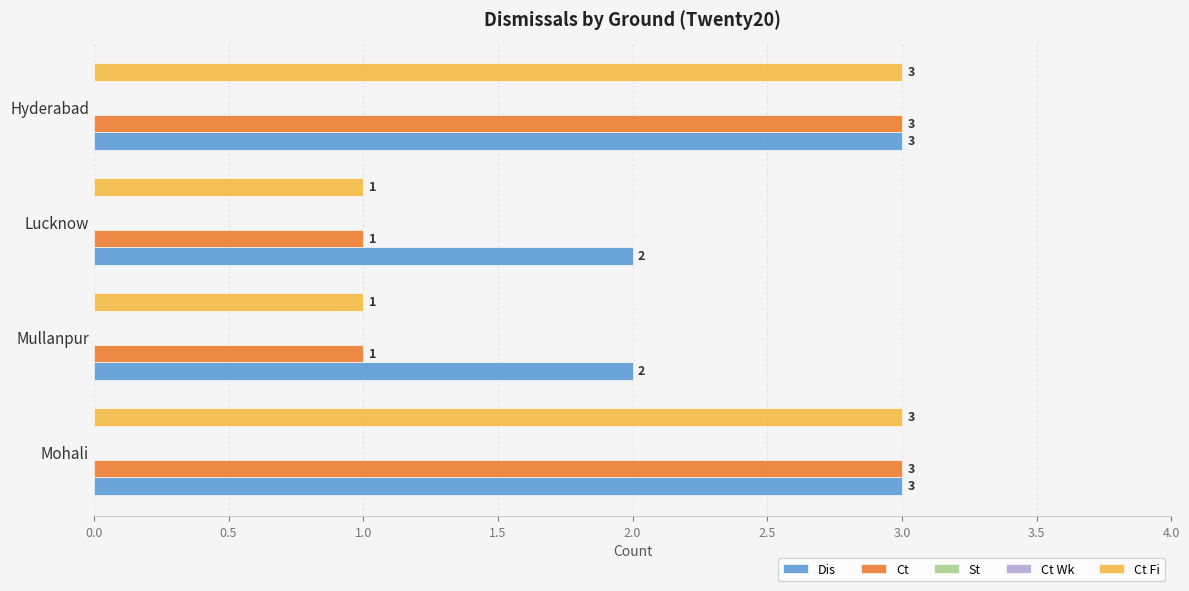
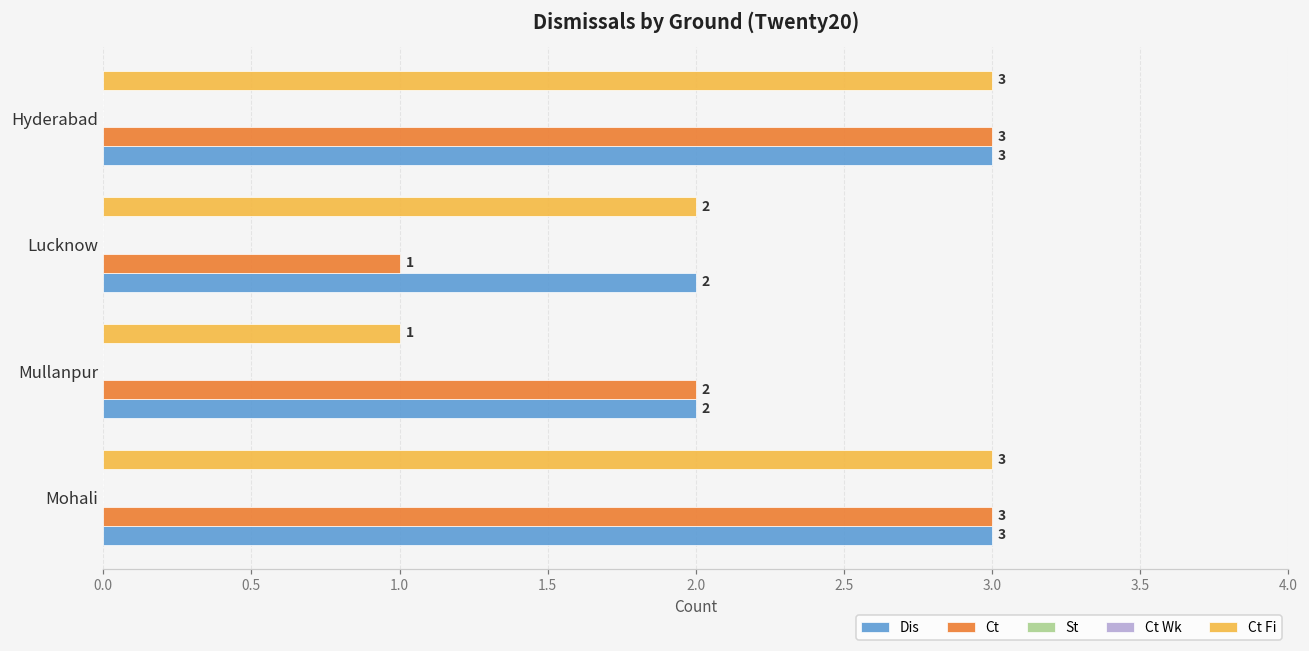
Ct Fi, Lucknow: 1 -> 2
Ct, Mullanpur: 1 -> 2
